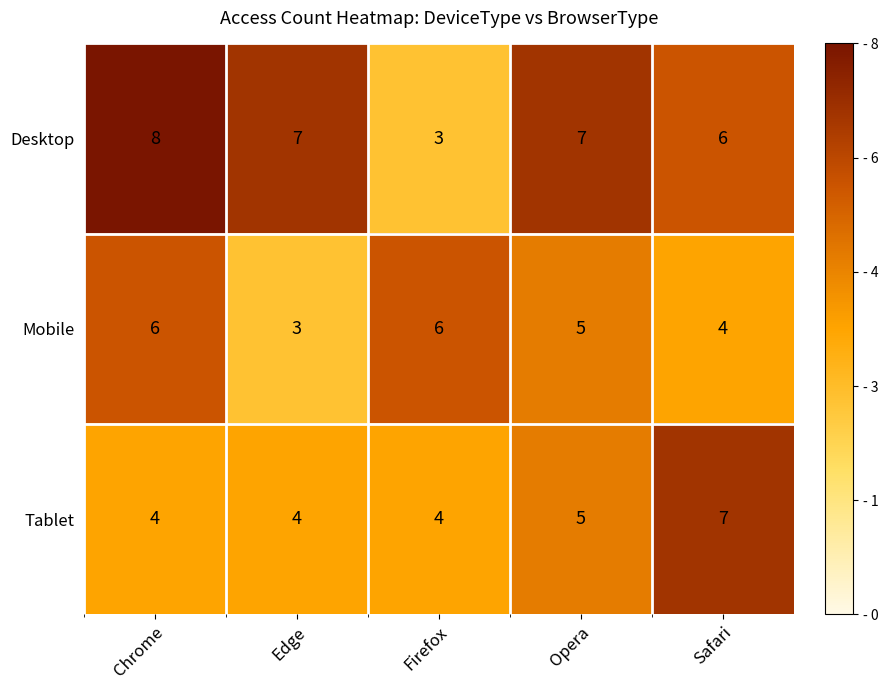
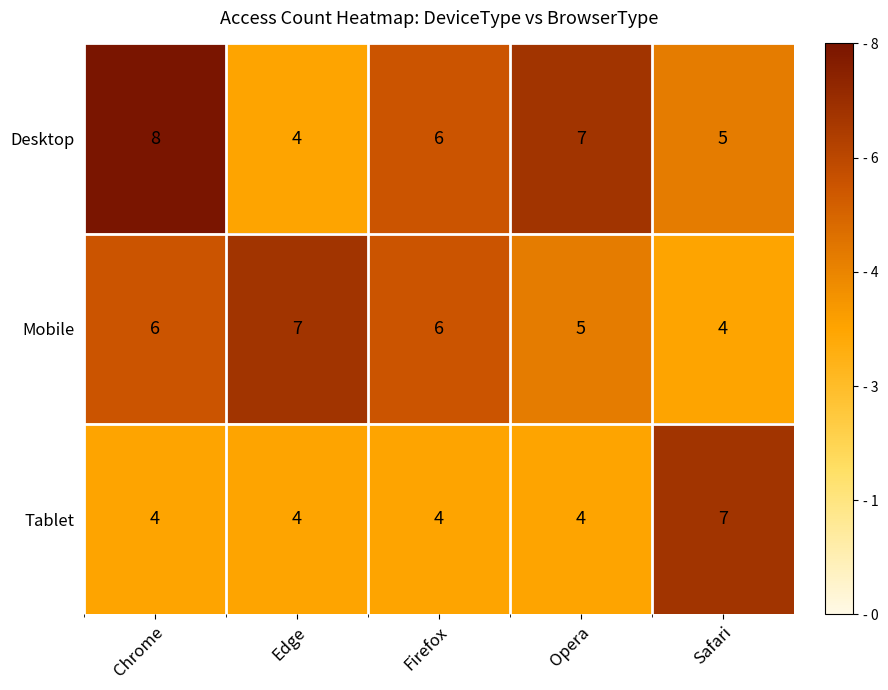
Desktop, Edge: 7 -> 4
Desktop, Firefox: 3 -> 6
Desktop, Safari: 6 -> 5
Mobile, Edge: 3 -> 7
Tablet, Opera: 5 -> 4
